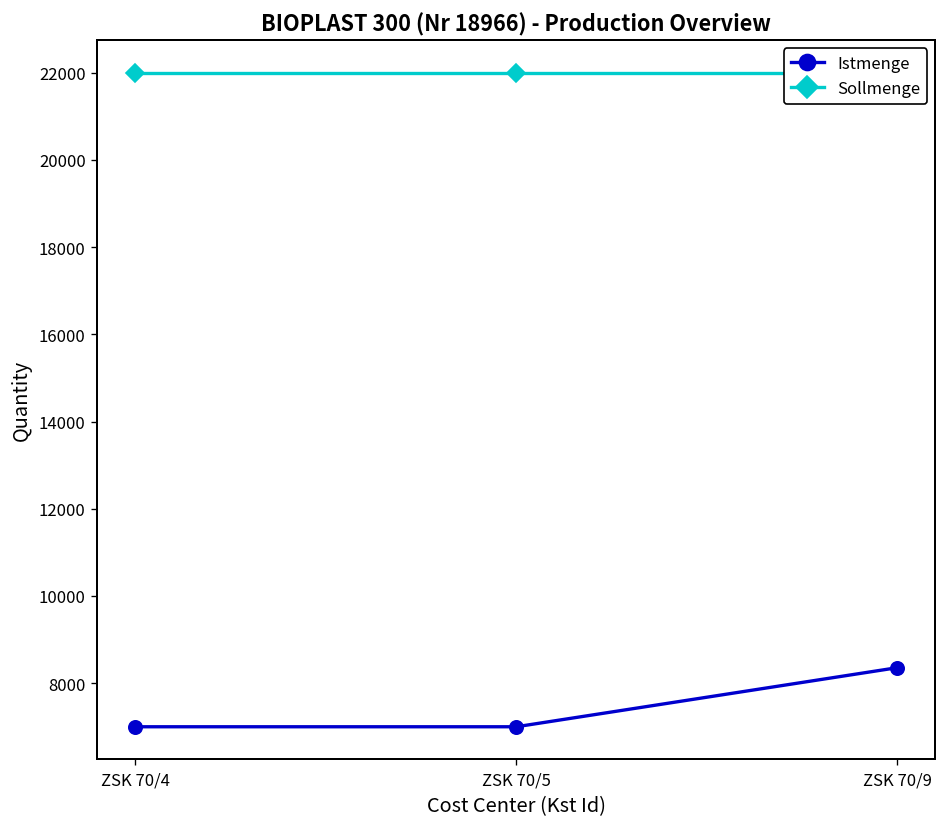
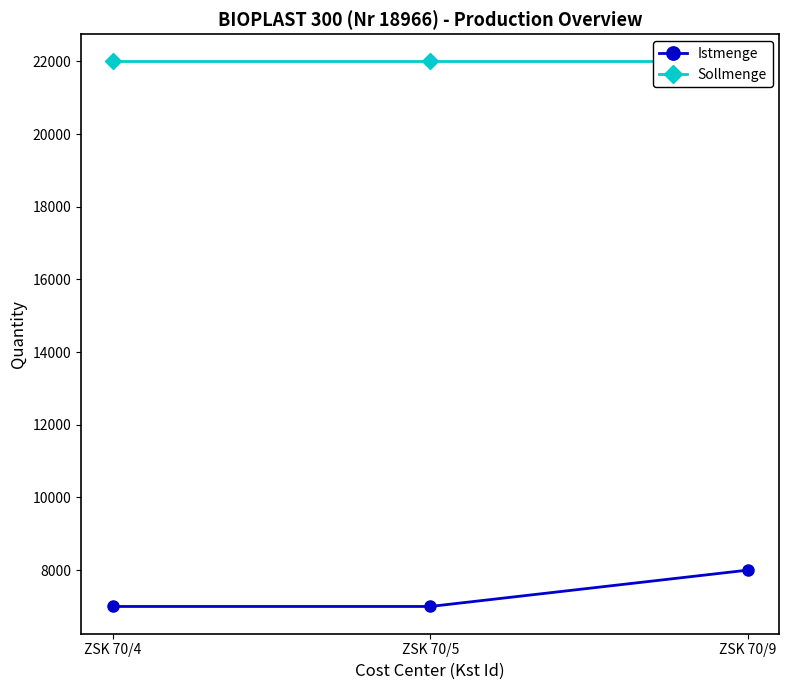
Istmenge, ZSK 70/9: 8400 -> 8000
